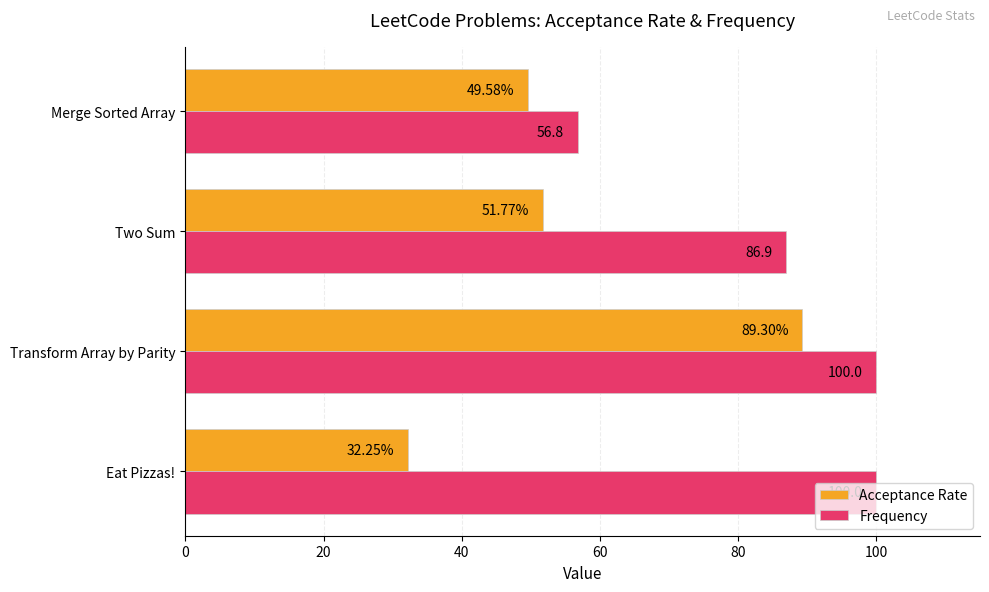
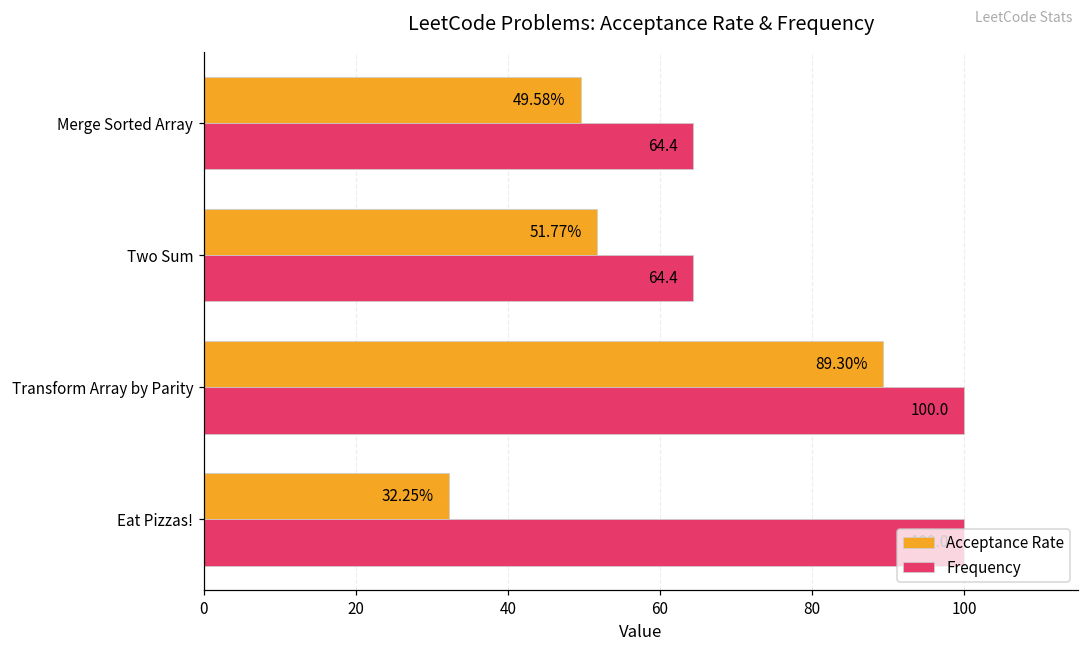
Frequency, Merge Sorted Array: 56.8 -> 64.4
Frequency, Two Sum: 86.9 -> 64.4
